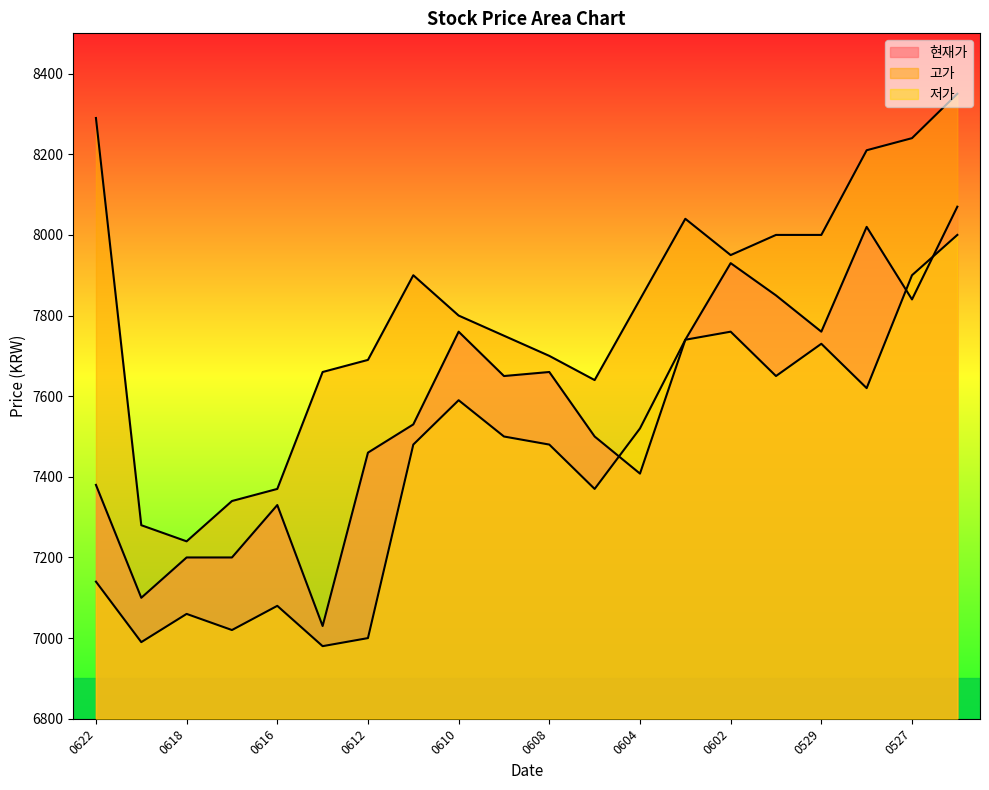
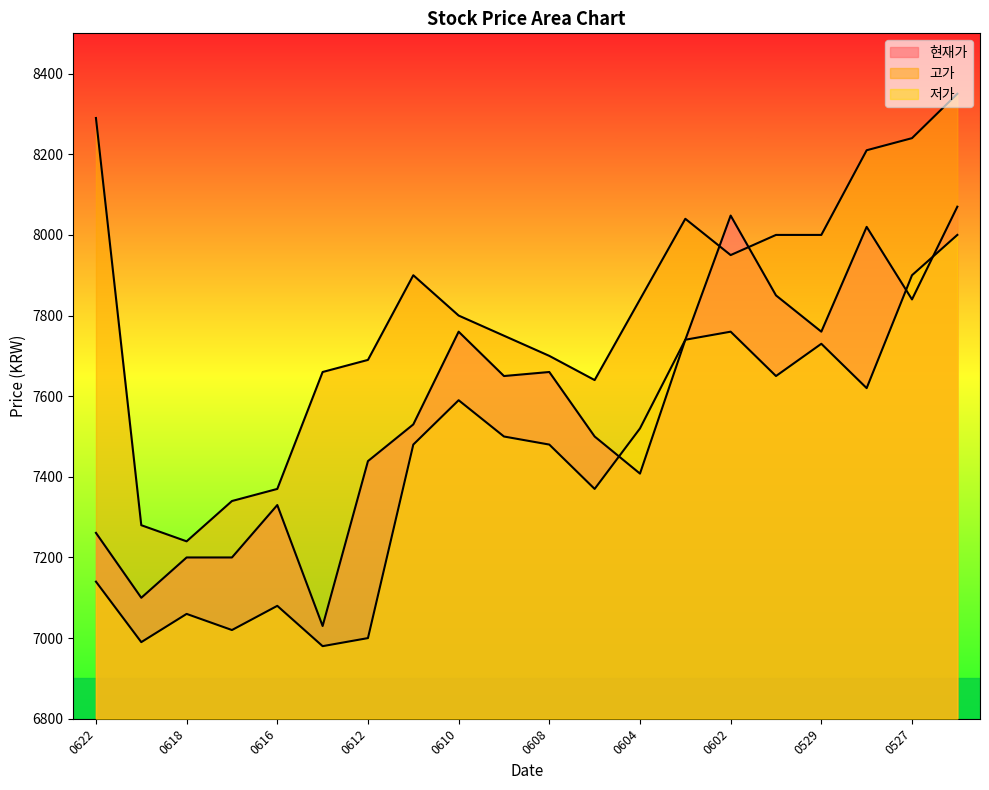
현재가, 0622: 7380 -> 7260
현재가, 0612: 7460 -> 7440
현재가, 0602: 7930 -> 8050
